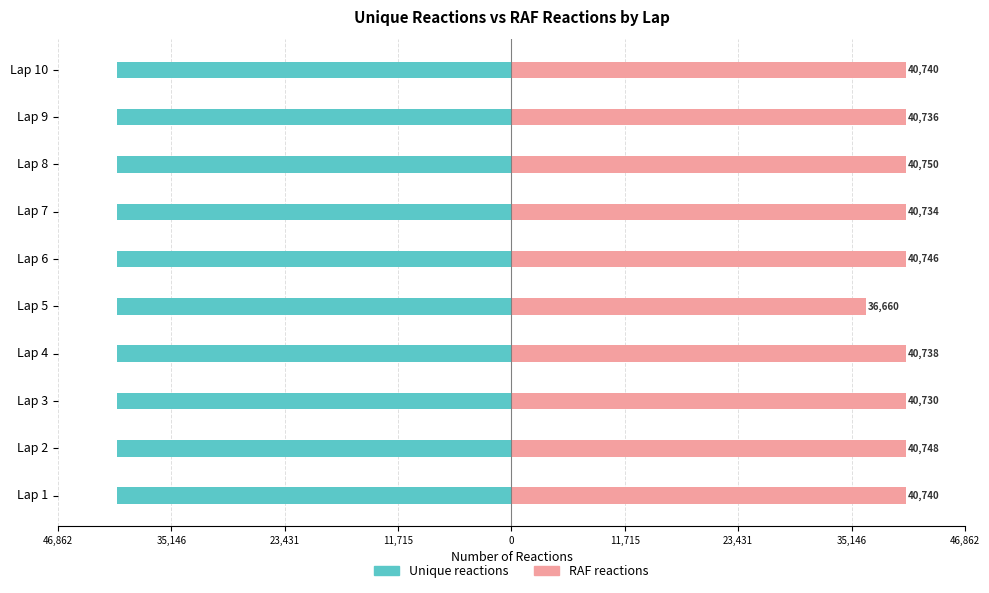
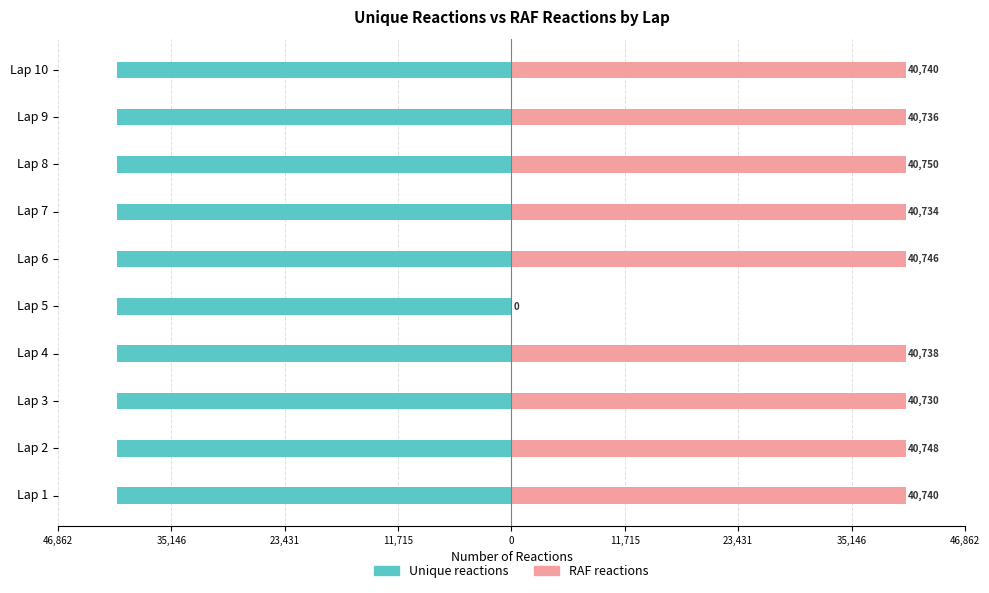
RAF reactions, Lap 5: 36,660 -> 0
